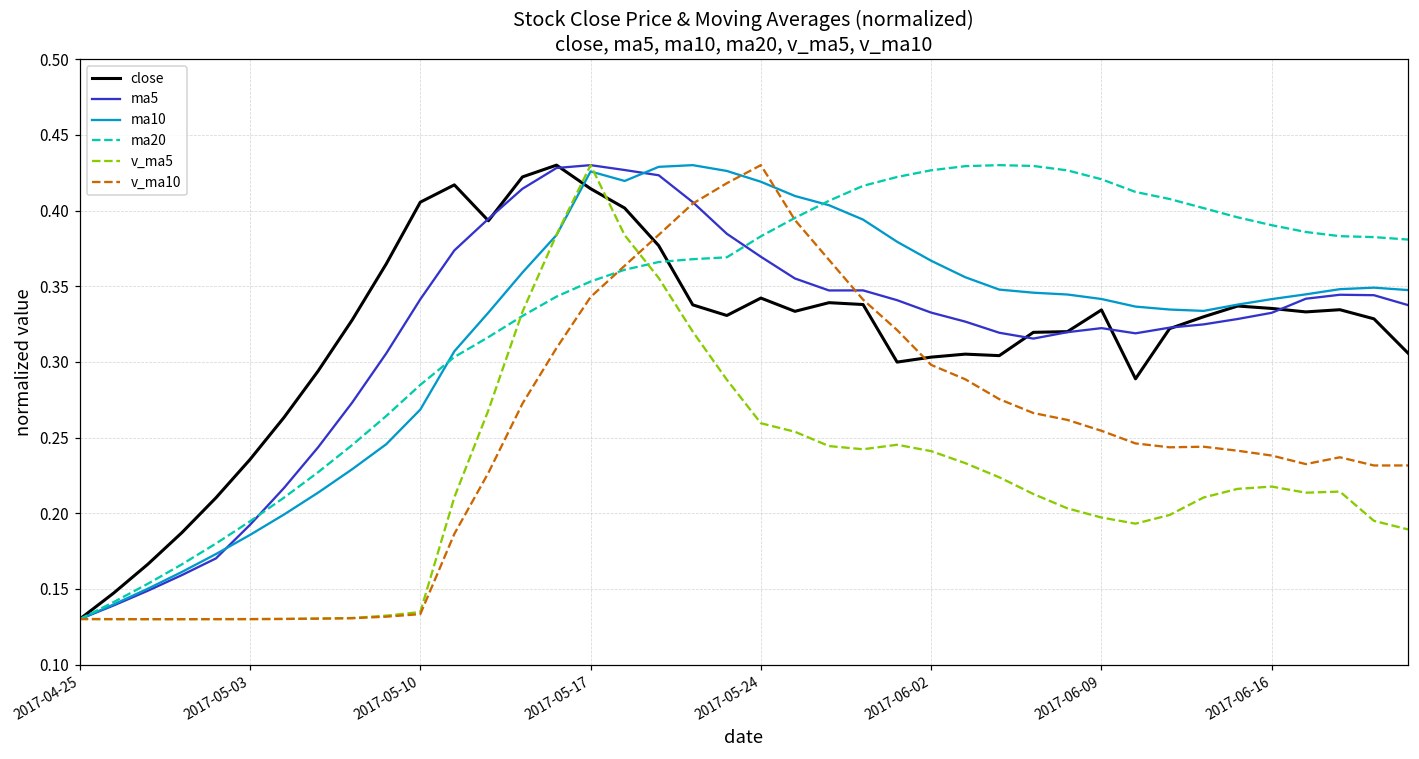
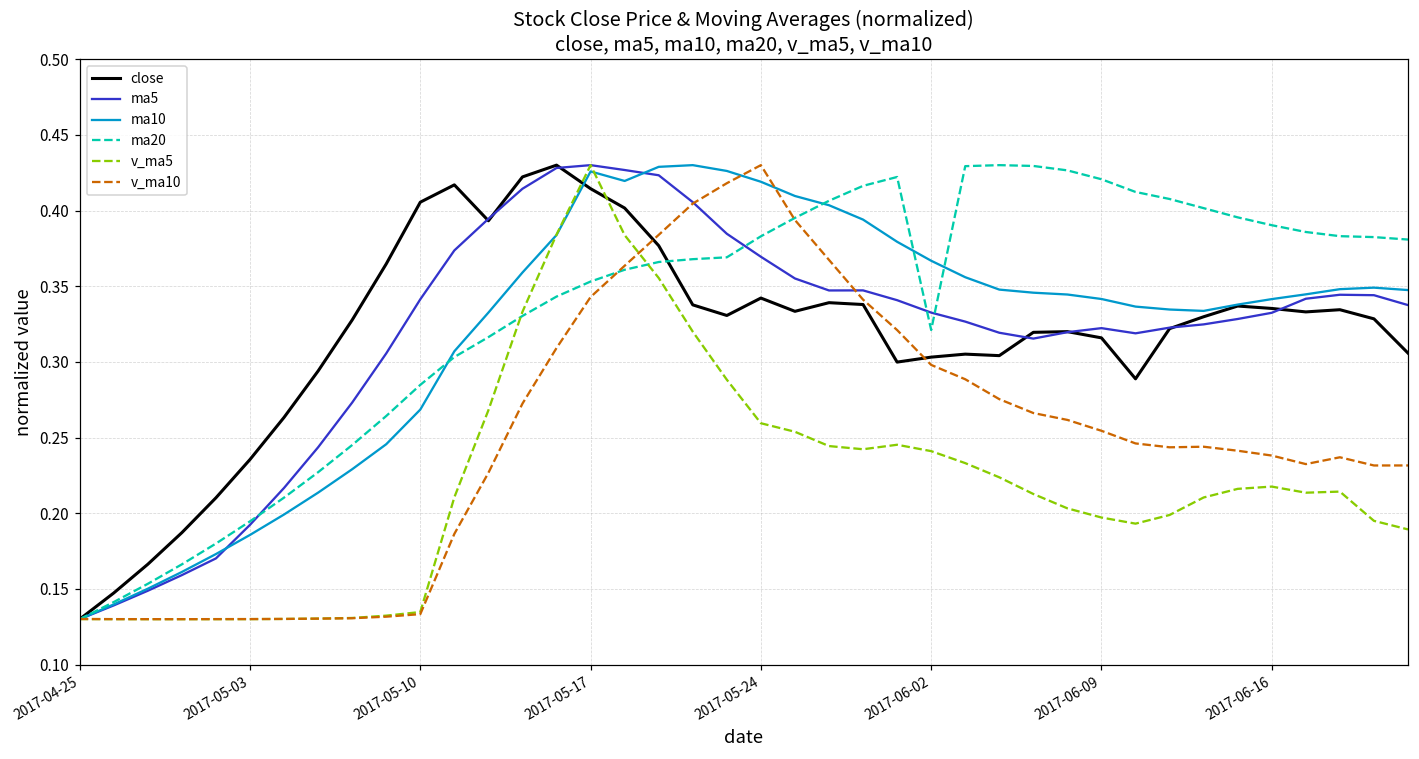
ma20, 2017-06-02: 0.427 -> 0.321
close, 2017-06-09: 0.334 -> 0.316
